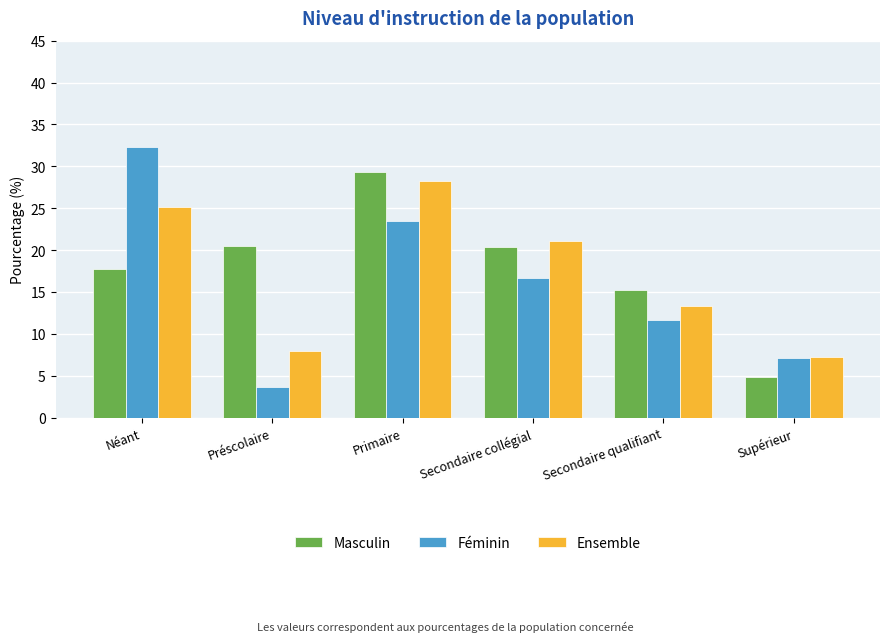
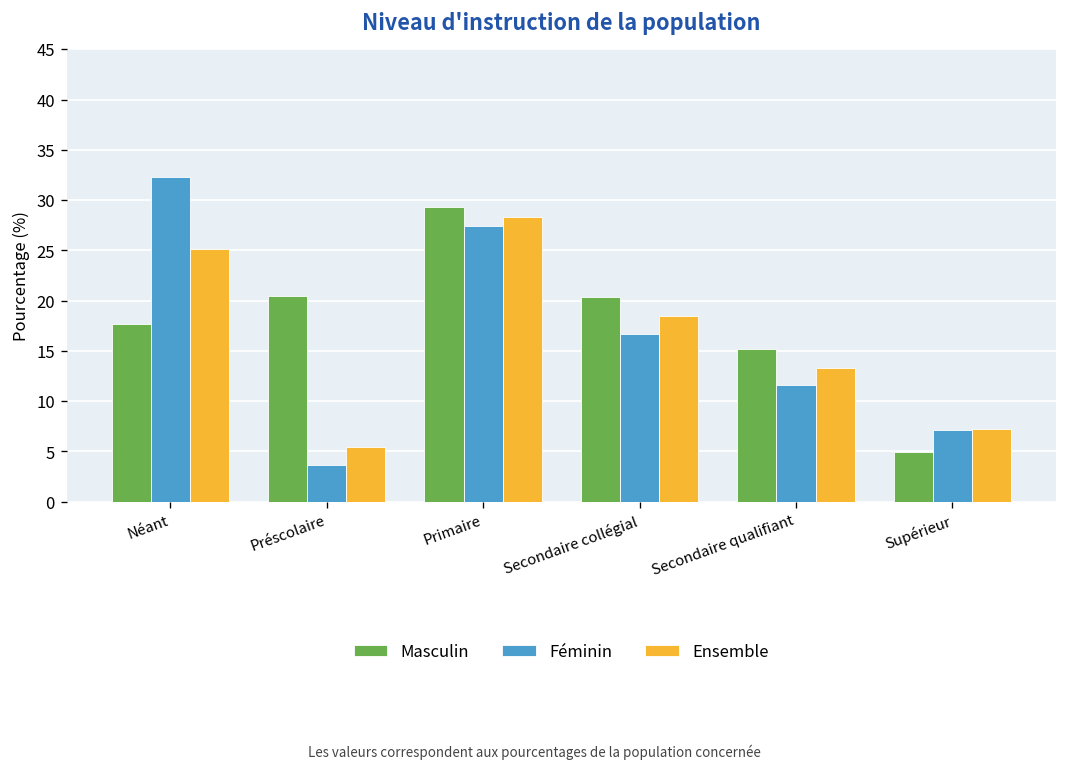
Ensemble, Préscolaire: 8 -> 5
Féminin, Primaire: 24 -> 27
Ensemble, Secondaire collégial: 21 -> 19
